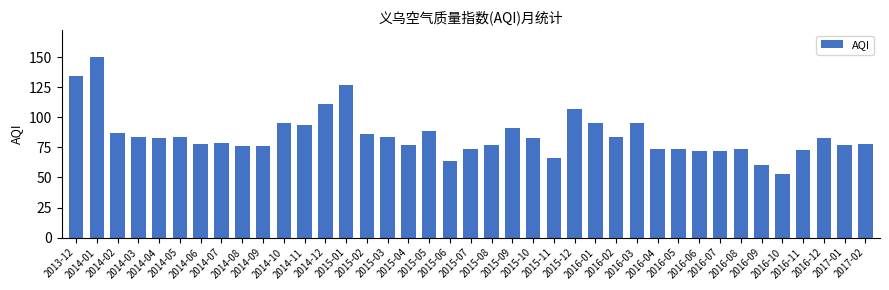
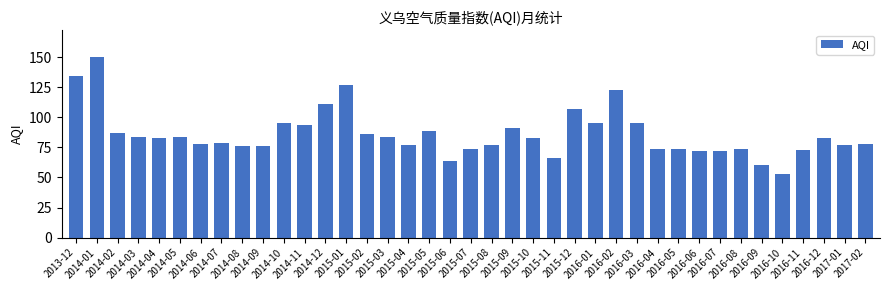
2016-02: 84 -> 123
